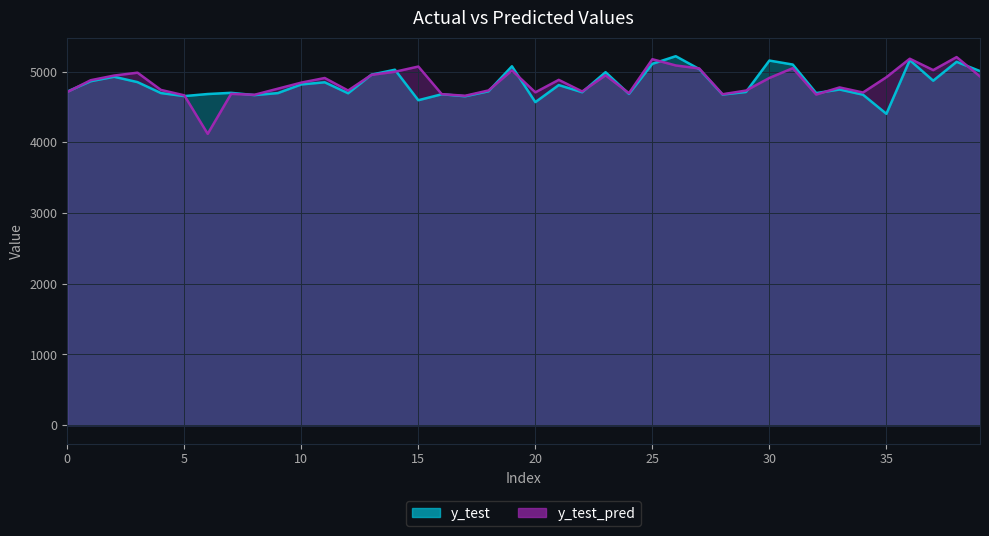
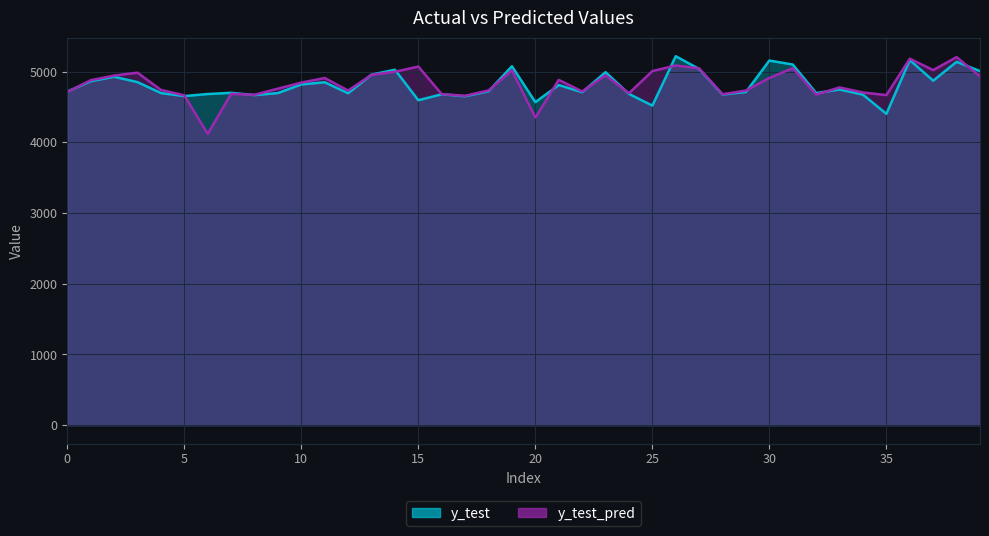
y_test_pred, 20: 4700 -> 4300
y_test, 25: 5100 -> 4500
y_test_pred, 25: 5200 -> 5000
y_test_pred, 35: 4900 -> 4700
